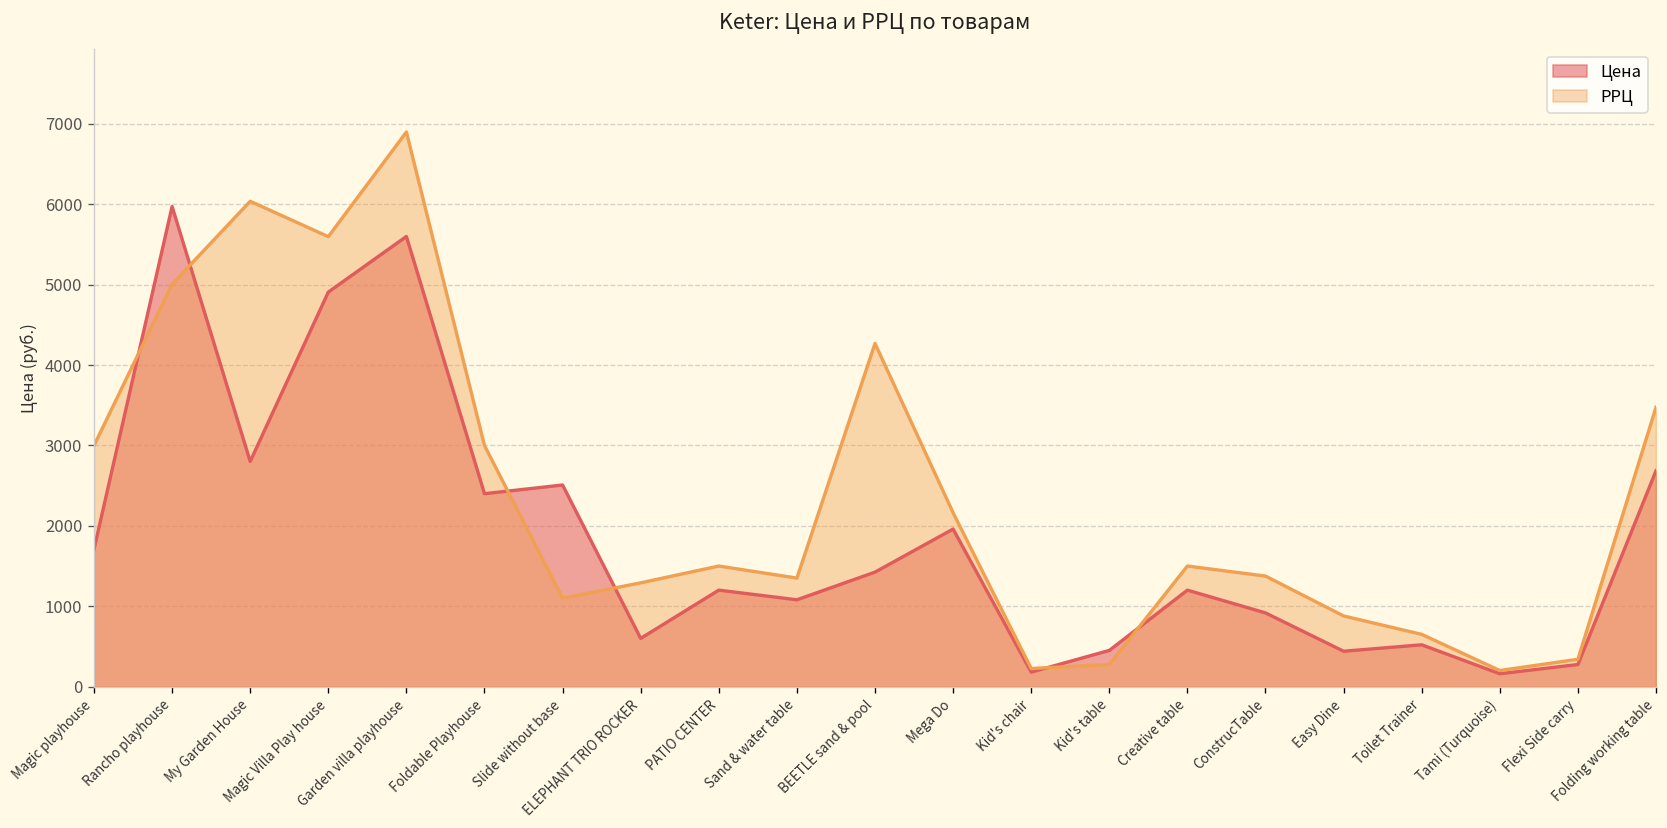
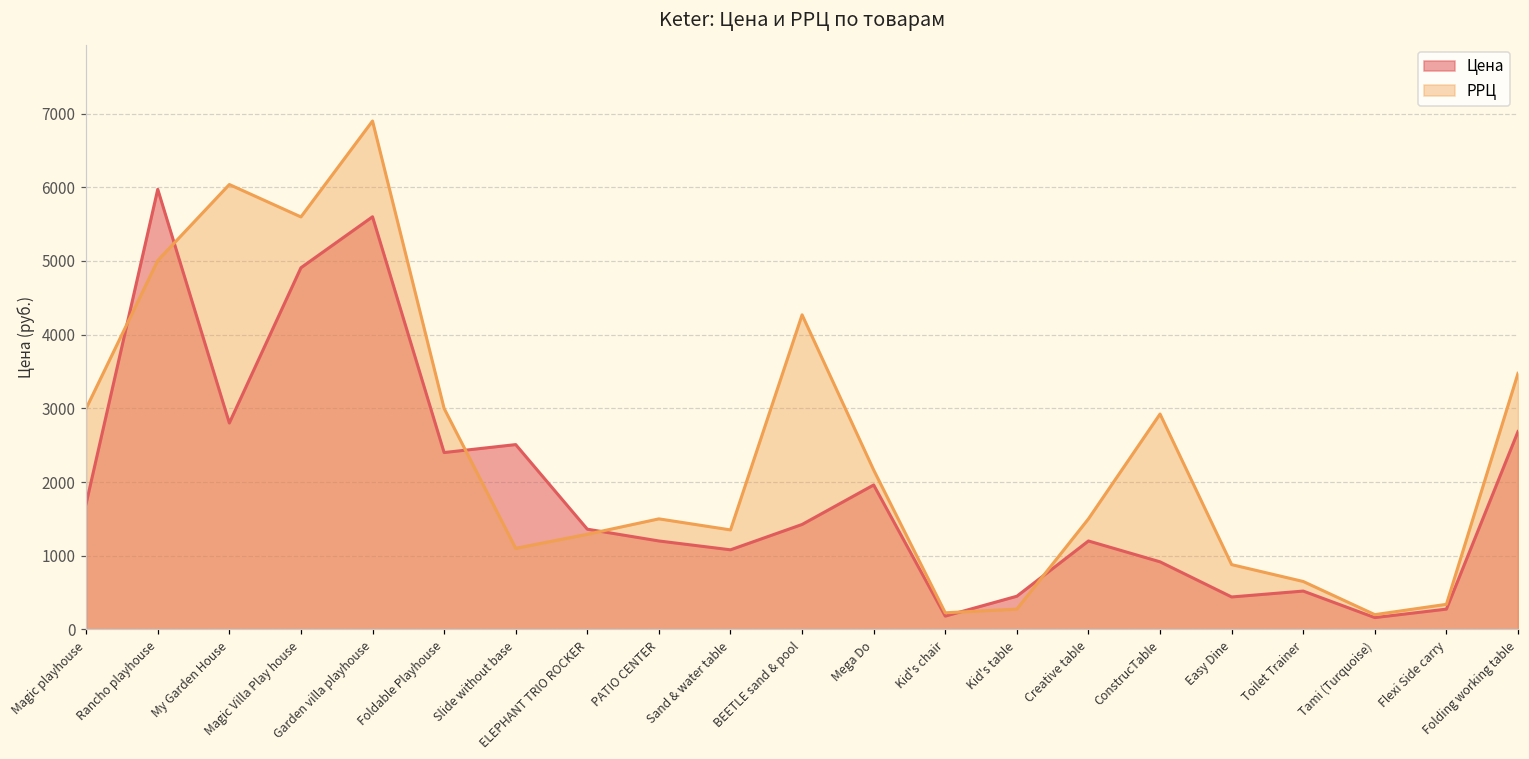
Цена, ELEPHANT TRIO ROCKER: 600 -> 1400
РРЦ, ConstrucTable: 1400 -> 2900
